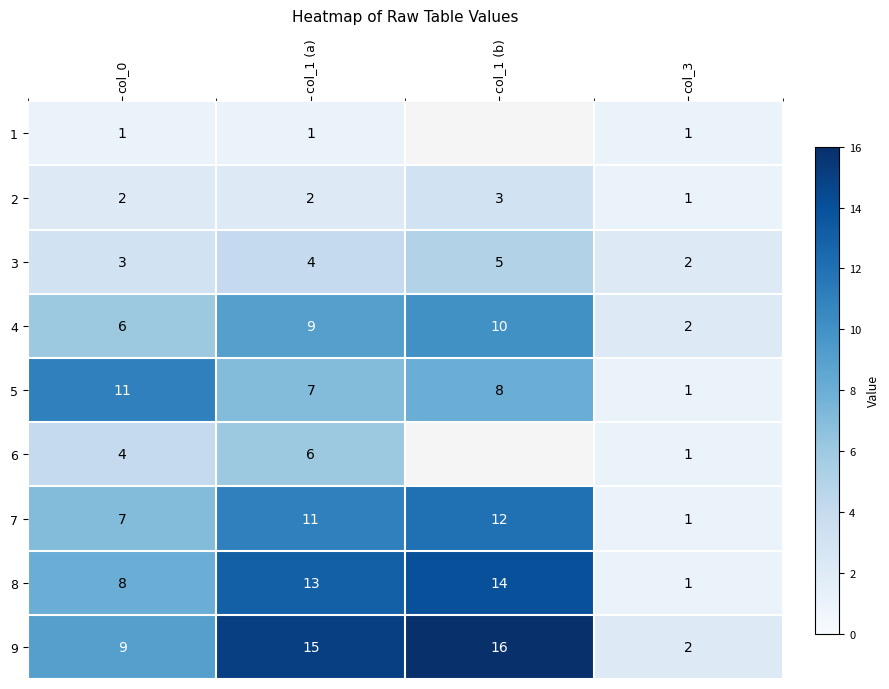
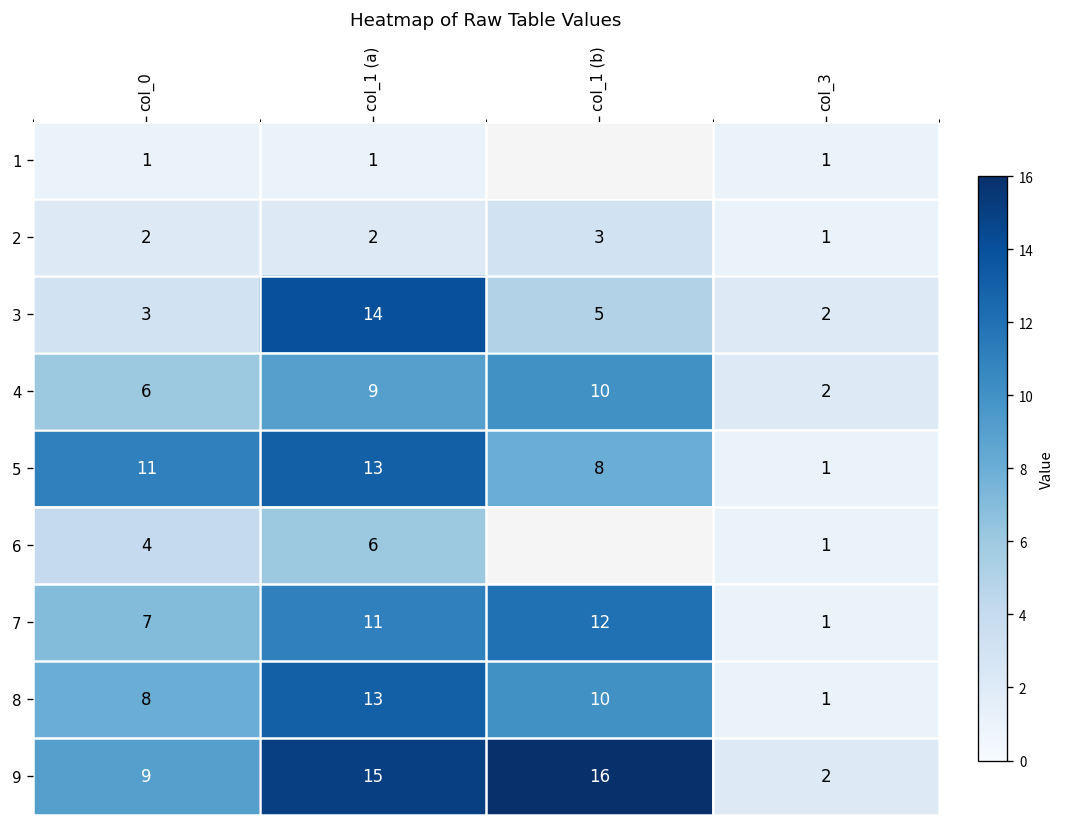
3, col_1 (a): 4 -> 14
5, col_1 (a): 7 -> 13
8, col_1 (b): 14 -> 10
